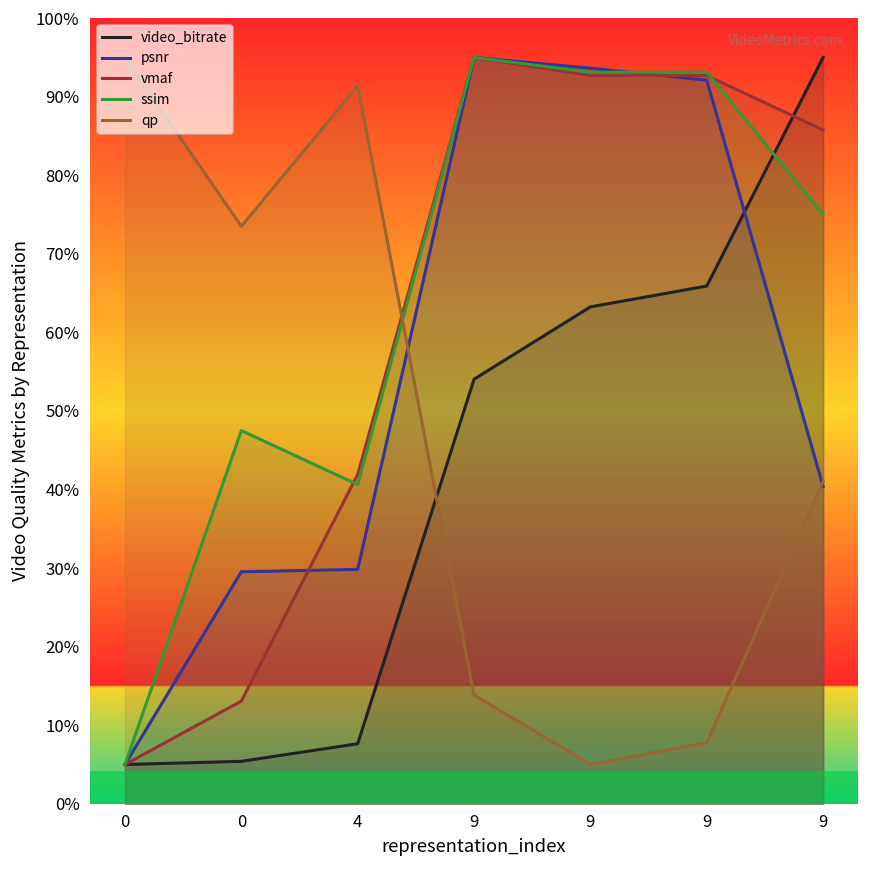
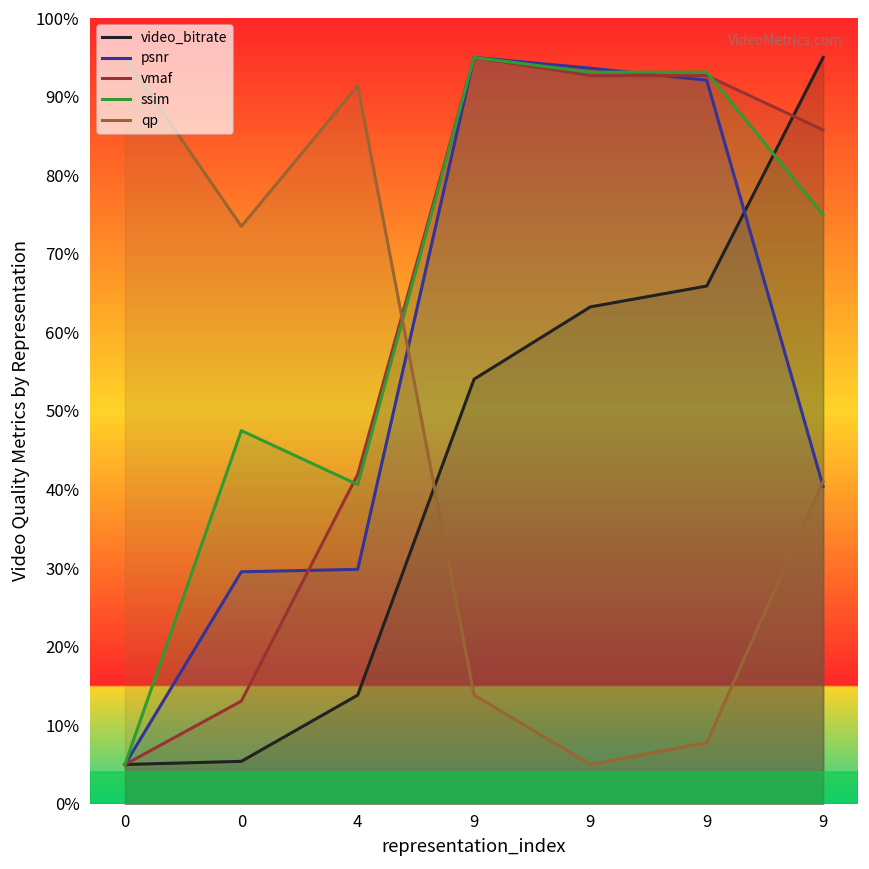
video_bitrate, 4: 8% -> 14%
